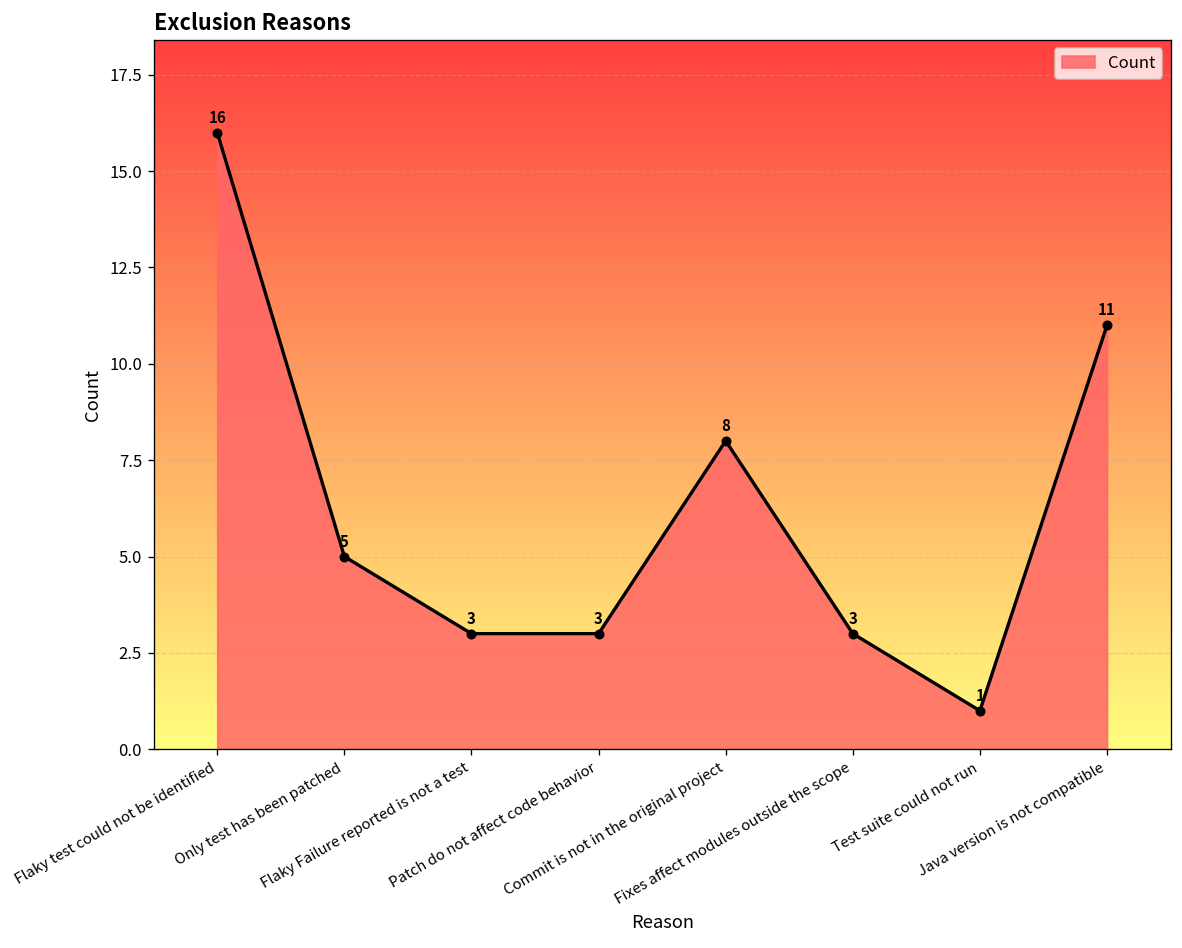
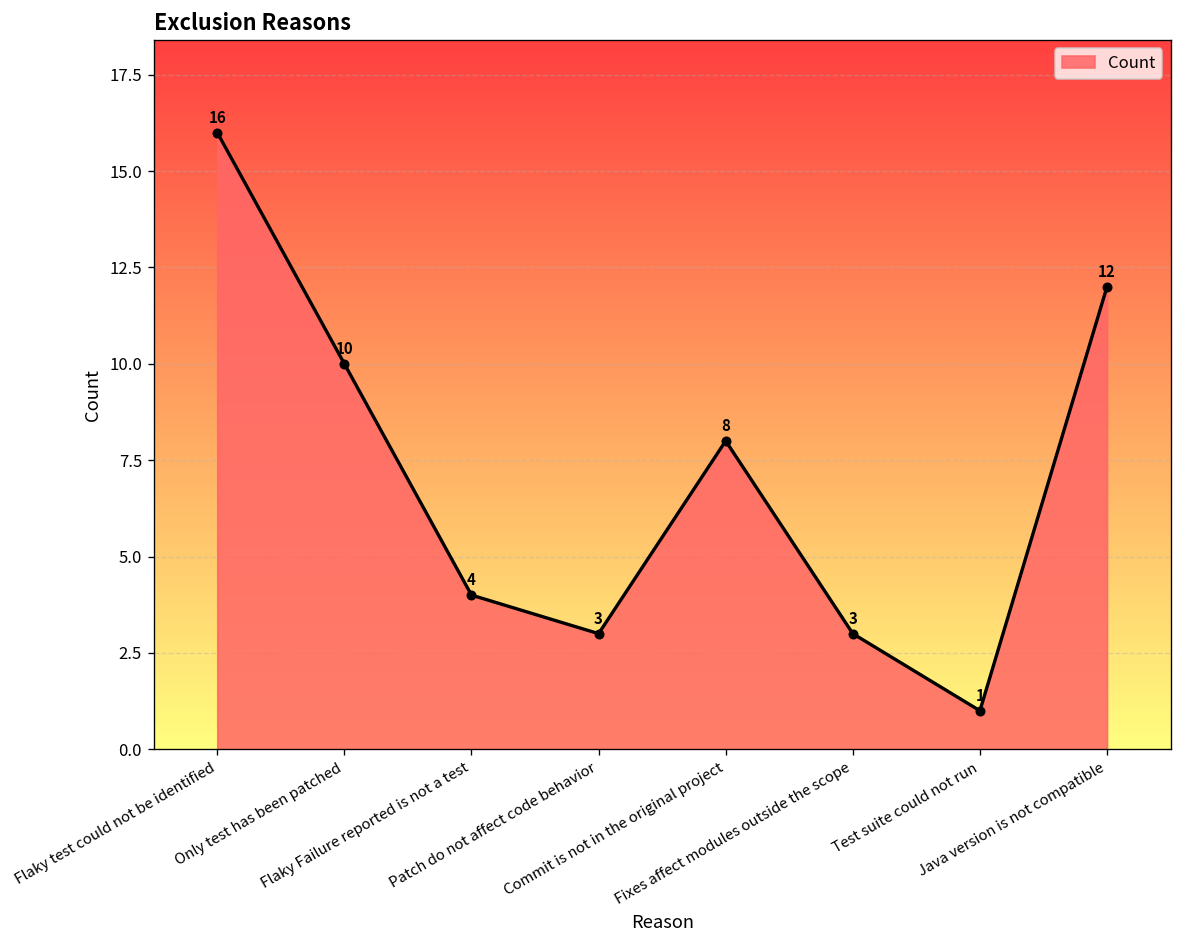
Only test has been patched: 5 -> 10
Flaky Failure reported is not a test: 3 -> 4
Java version is not compatible: 11 -> 12
